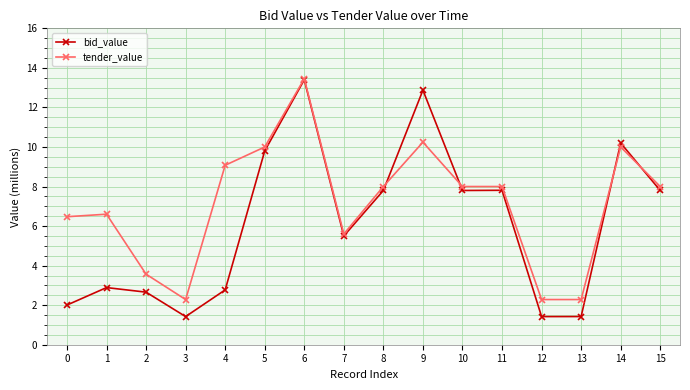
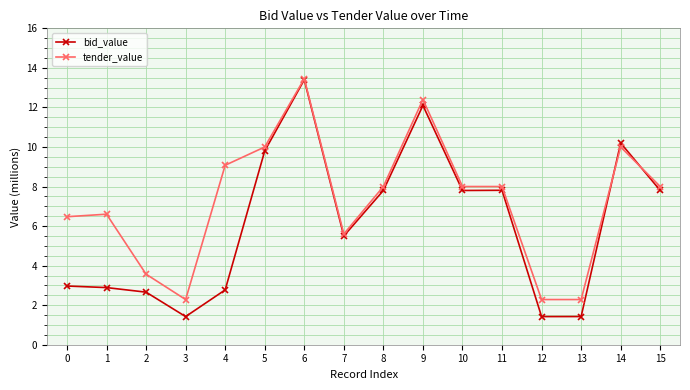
bid_value, 0: 2.0 -> 3.0
bid_value, 9: 12.9 -> 12.1
tender_value, 9: 10.2 -> 12.4
